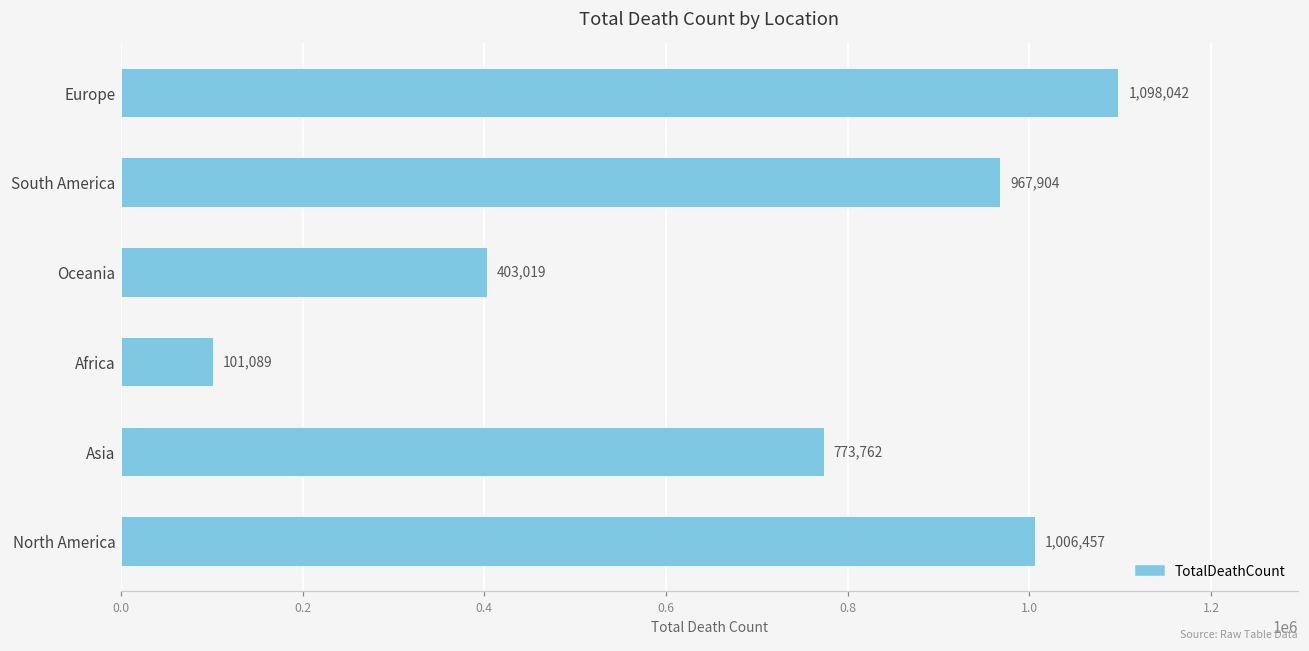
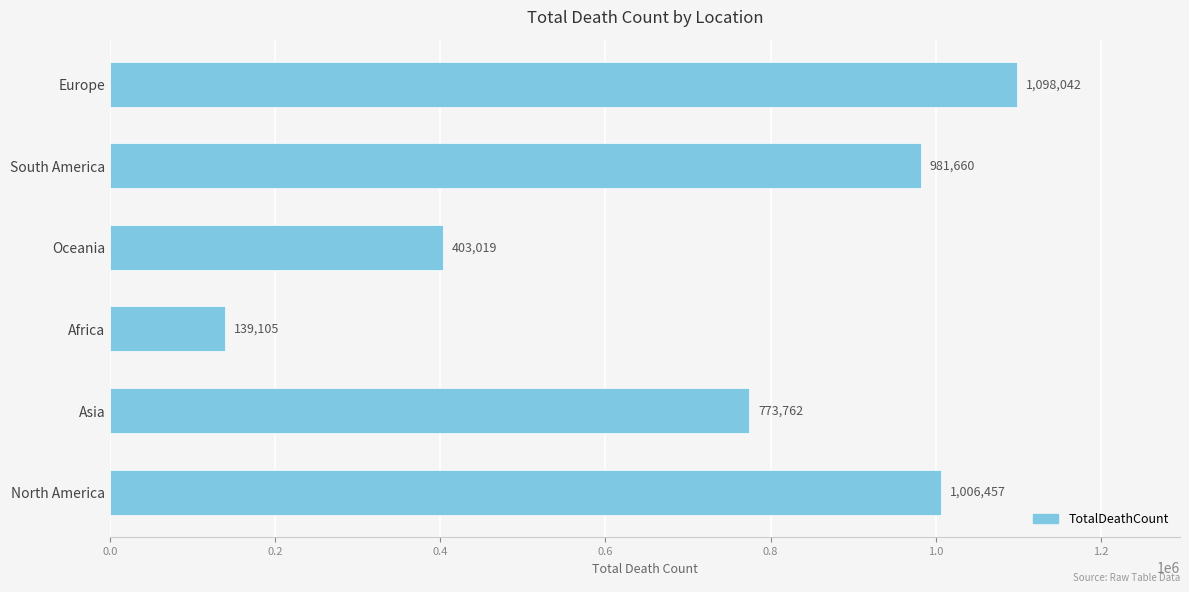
South America: 967,904 -> 981,660
Africa: 101,089 -> 139,105
